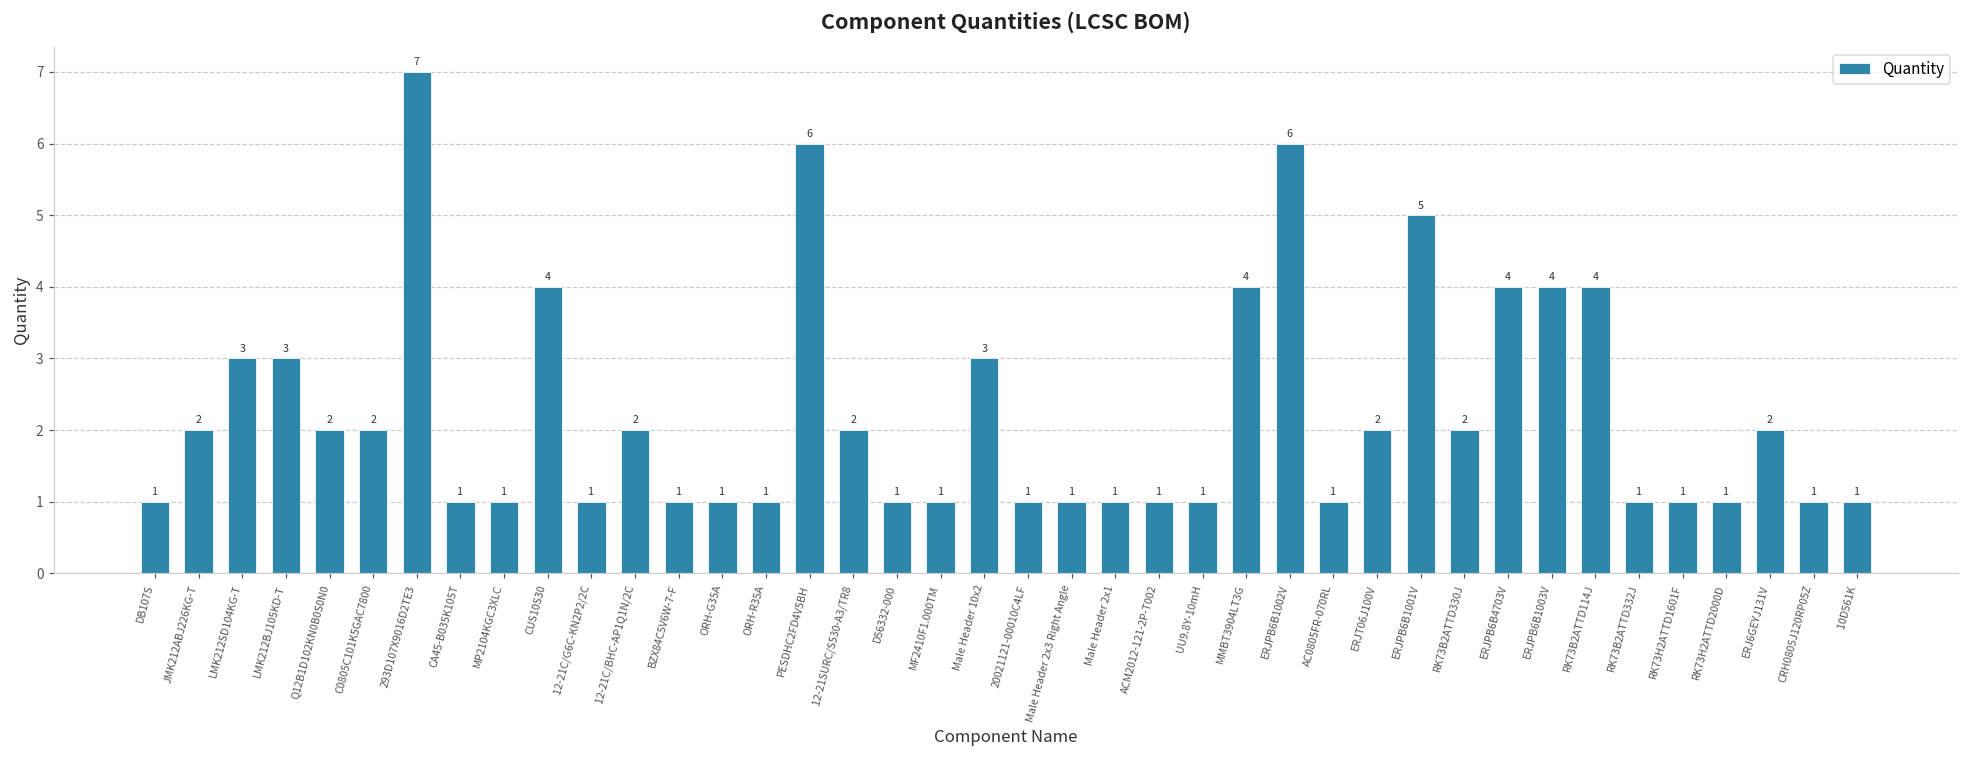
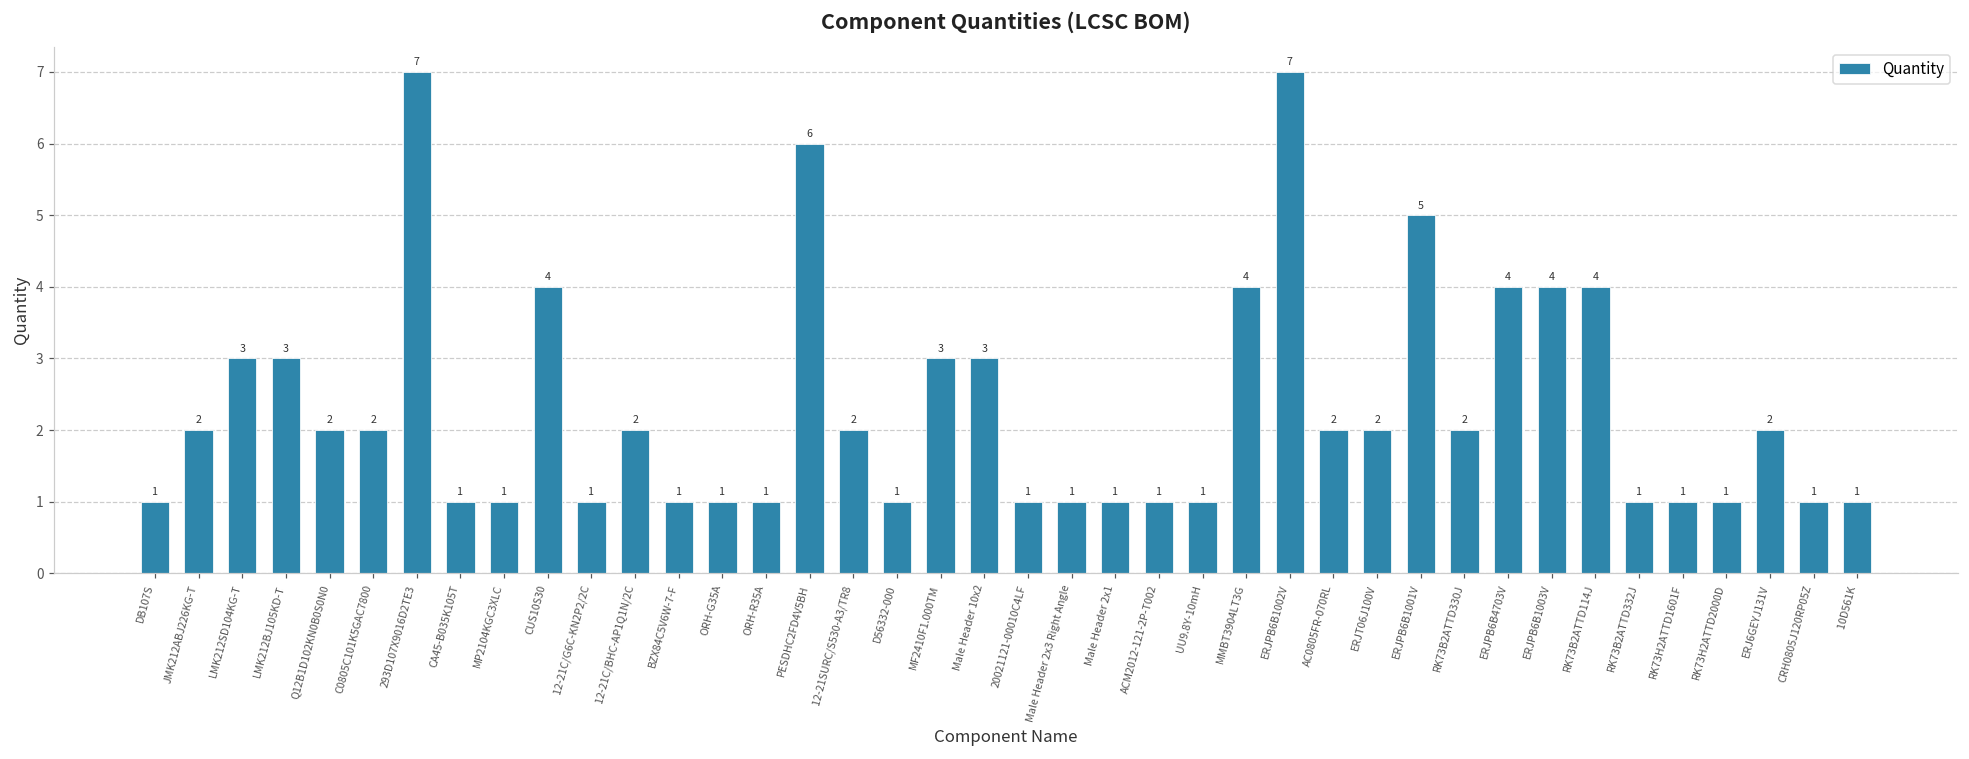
MF2410F1.000TM: 1 -> 3
ERJPB6B1002V: 6 -> 7
AC0805FR-070RL: 1 -> 2
